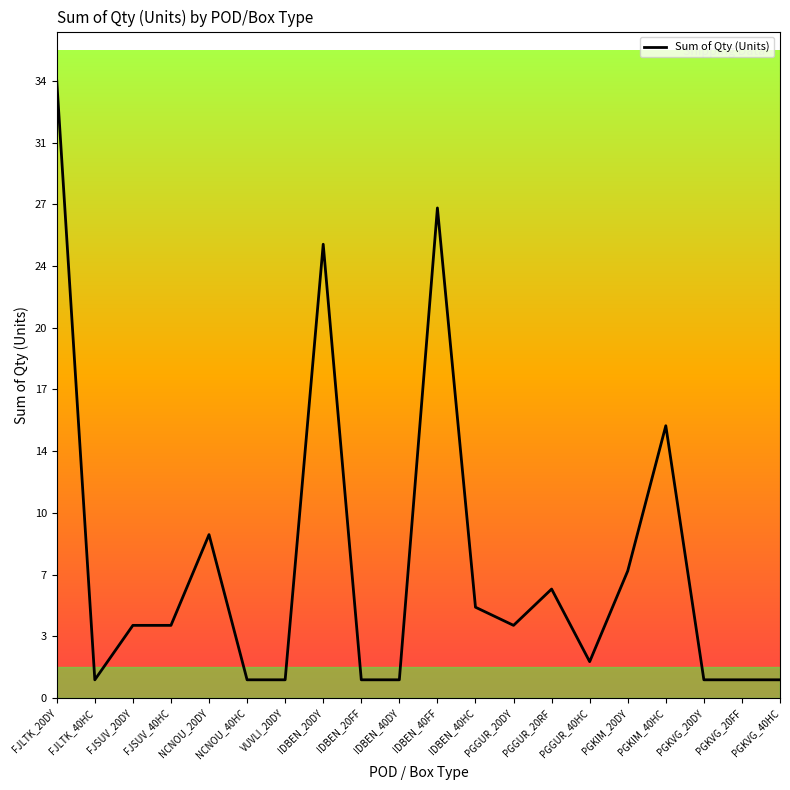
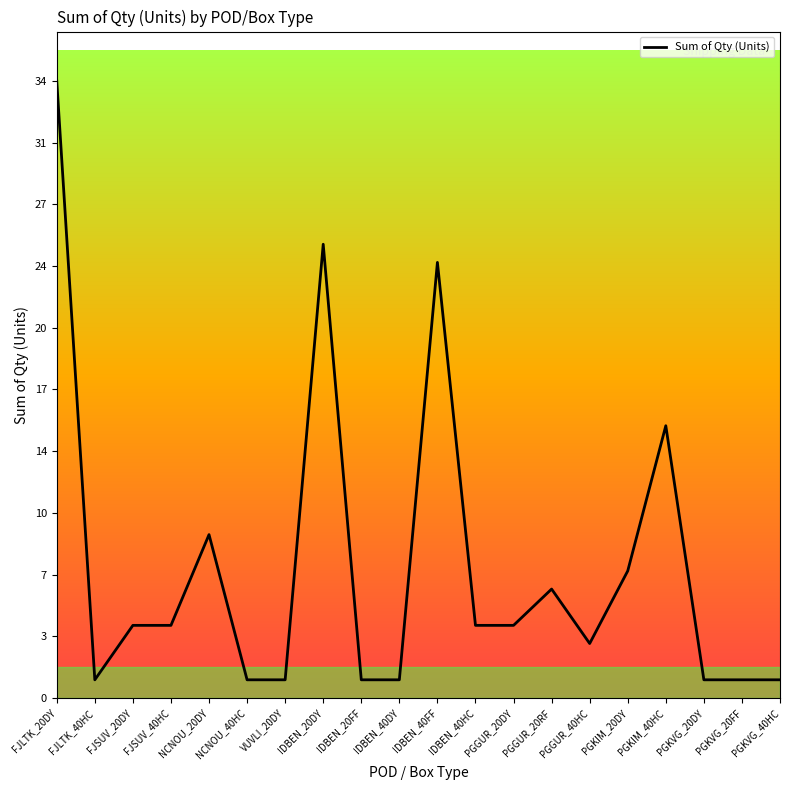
IDBEN_40FF: 27 -> 24
IDBEN_40HC: 5 -> 4
PGGUR_40HC: 2 -> 3
